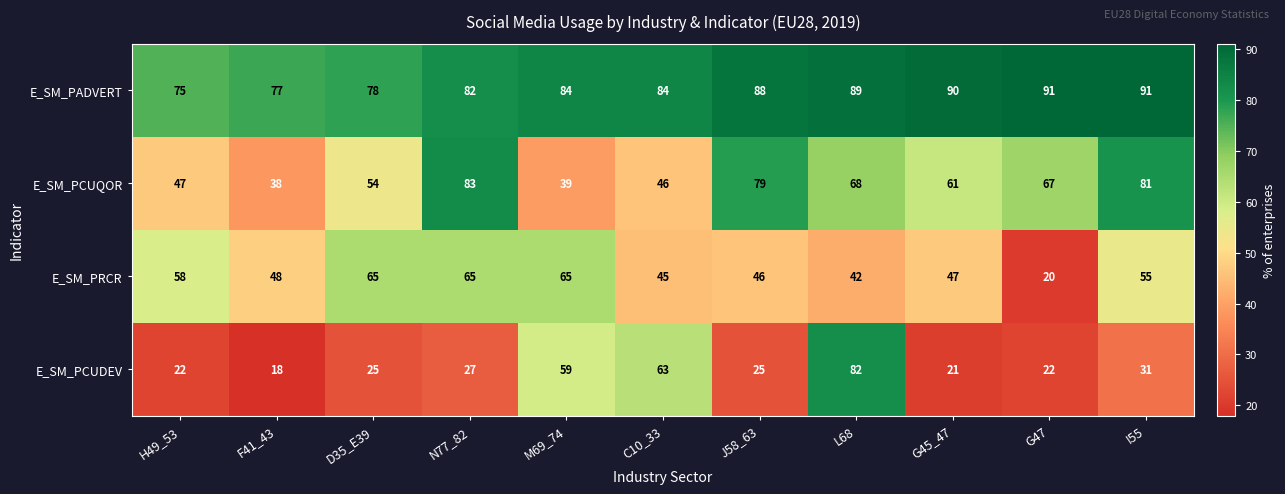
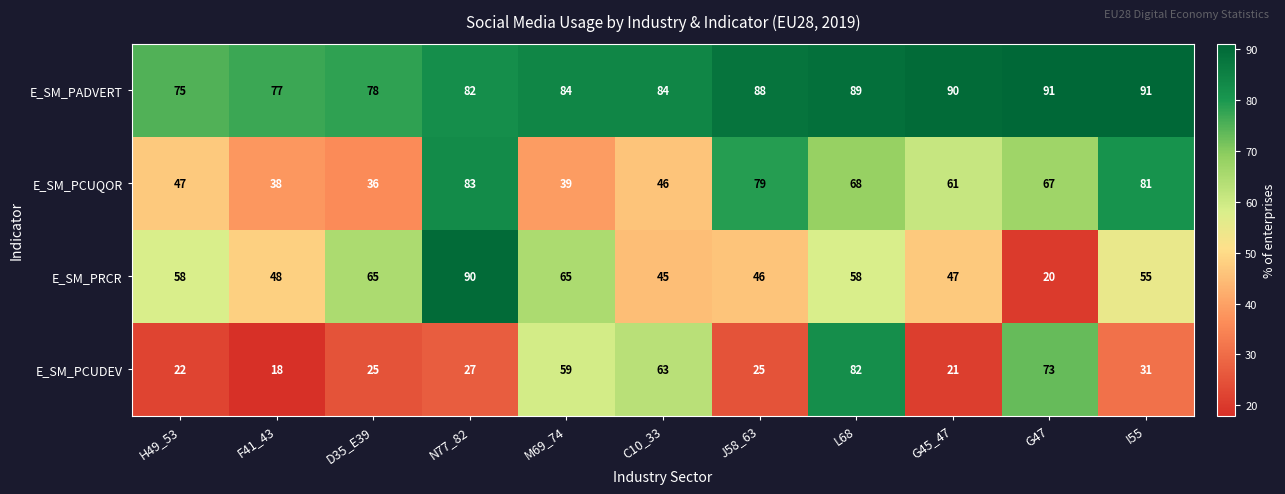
E_SM_PCUQOR, D35_E39: 54 -> 36
E_SM_PRCR, N77_82: 65 -> 90
E_SM_PRCR, L68: 42 -> 58
E_SM_PCUDEV, G47: 22 -> 73
